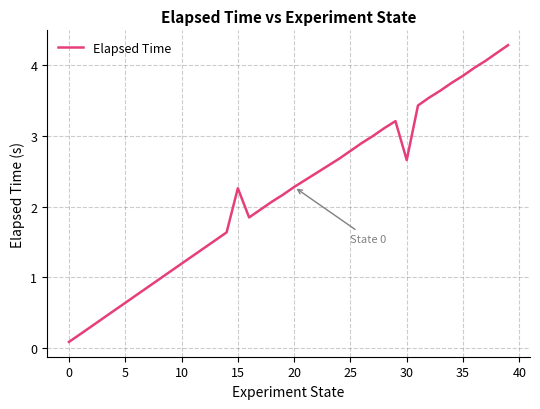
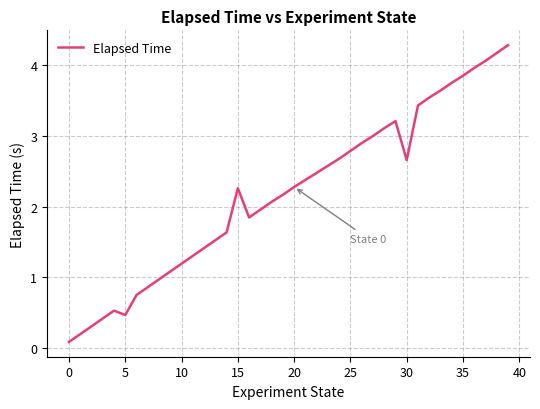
5: 0.6 -> 0.5
